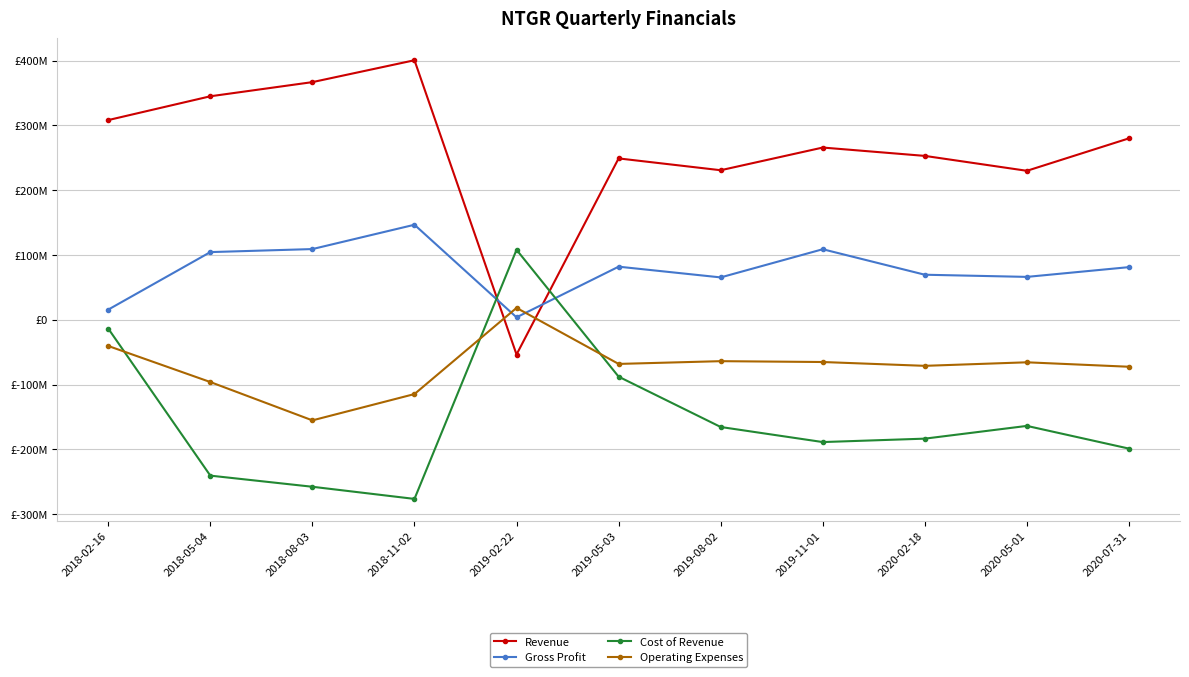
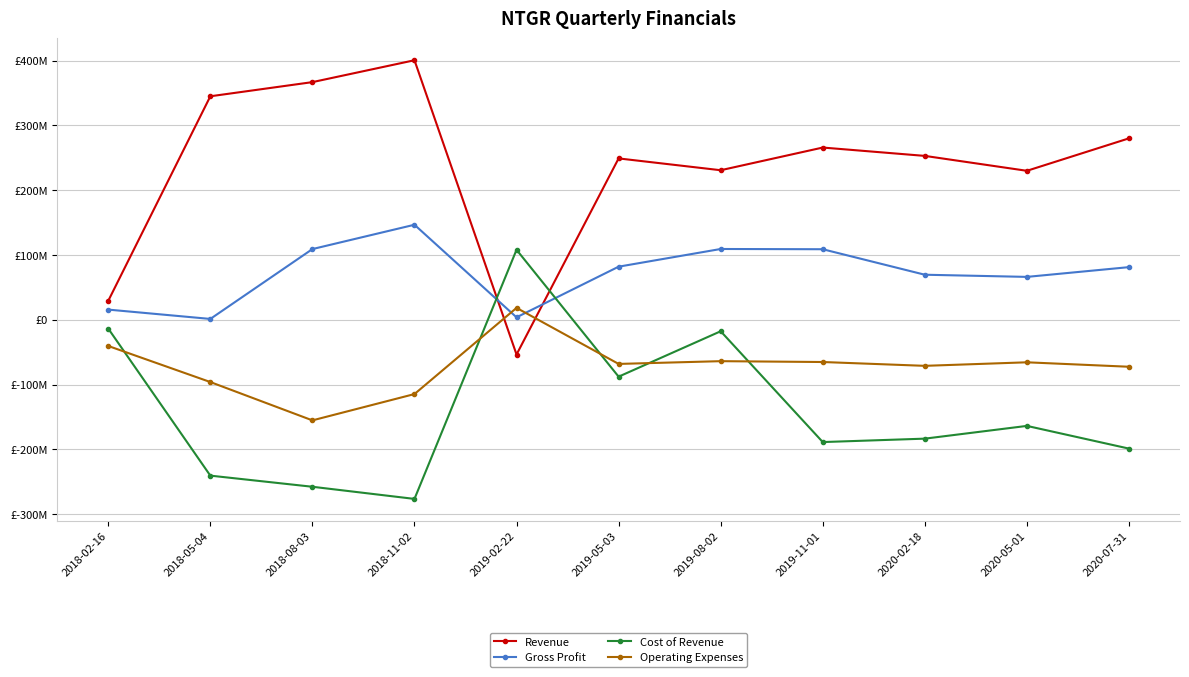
Revenue, 2018-02-16: £310000000 -> £30000000
Gross Profit, 2018-05-04: £100000000 -> £0
Gross Profit, 2019-08-02: £70000000 -> £110000000
Cost of Revenue, 2019-08-02: £-170000000 -> £-20000000
